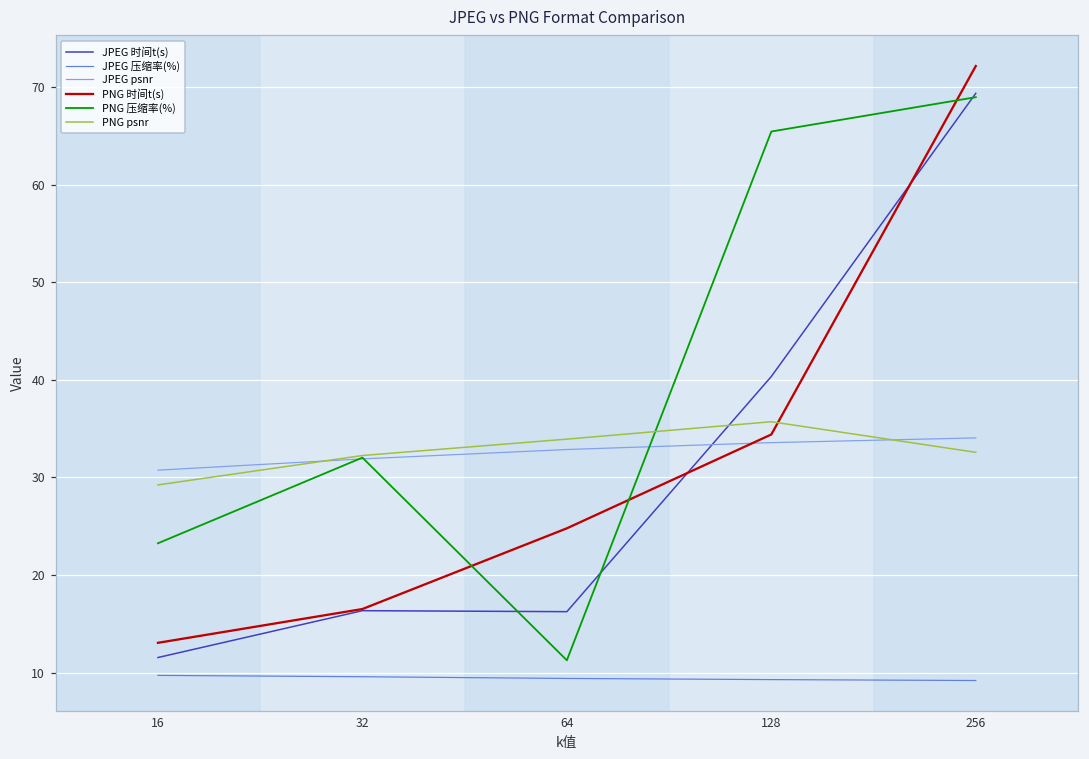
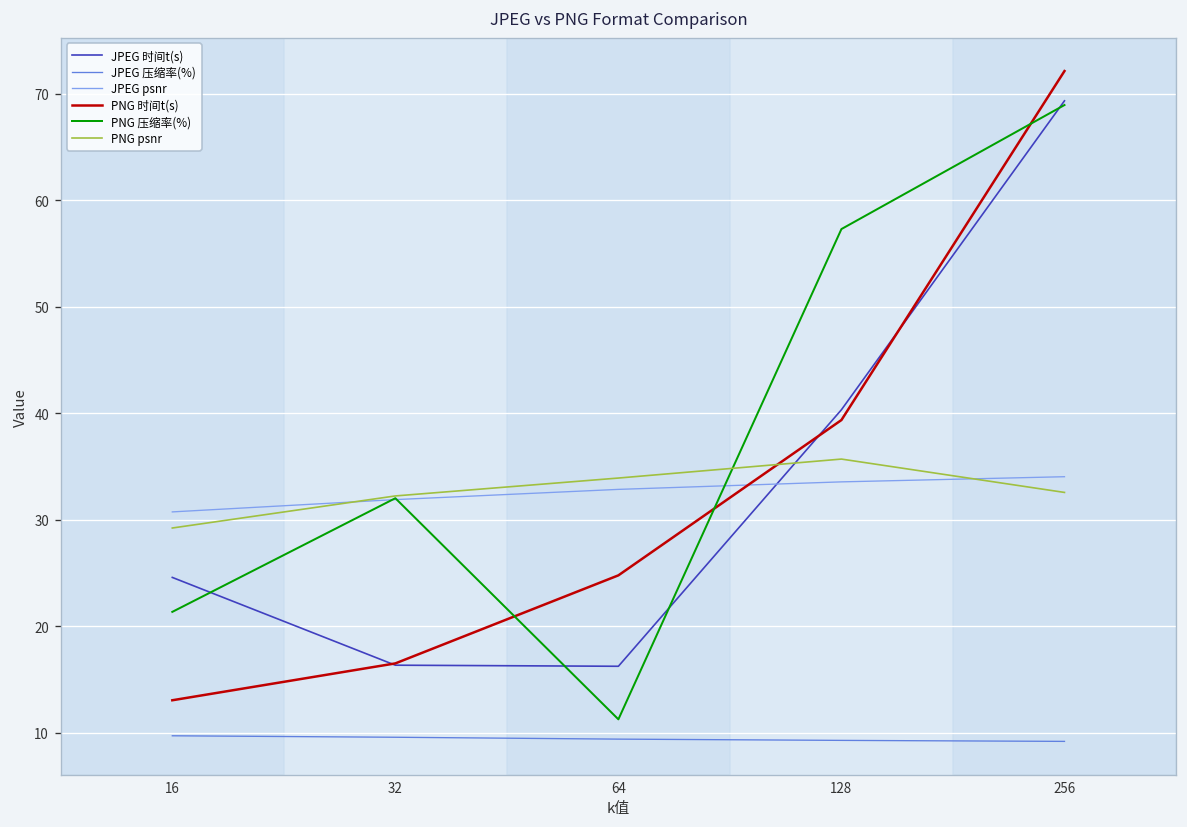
JPEG 时间t(s), 16: 12 -> 25
PNG 压缩率(%), 16: 23 -> 21
PNG 时间t(s), 128: 34 -> 39
PNG 压缩率(%), 128: 65 -> 57
